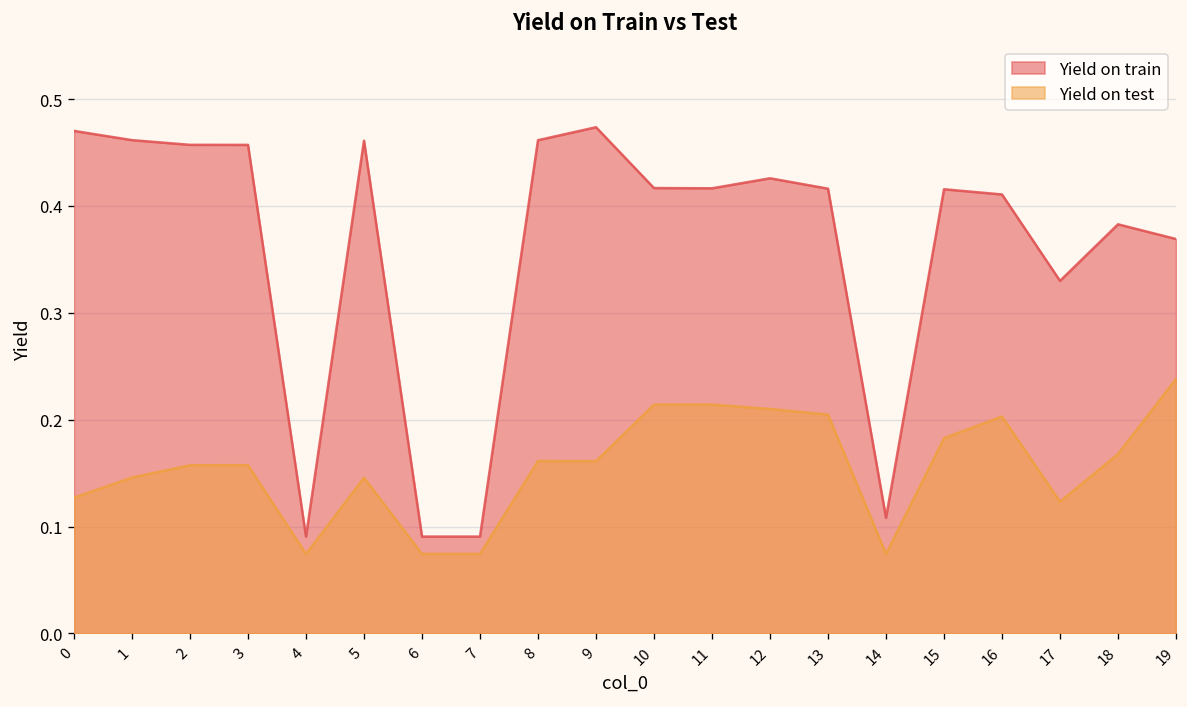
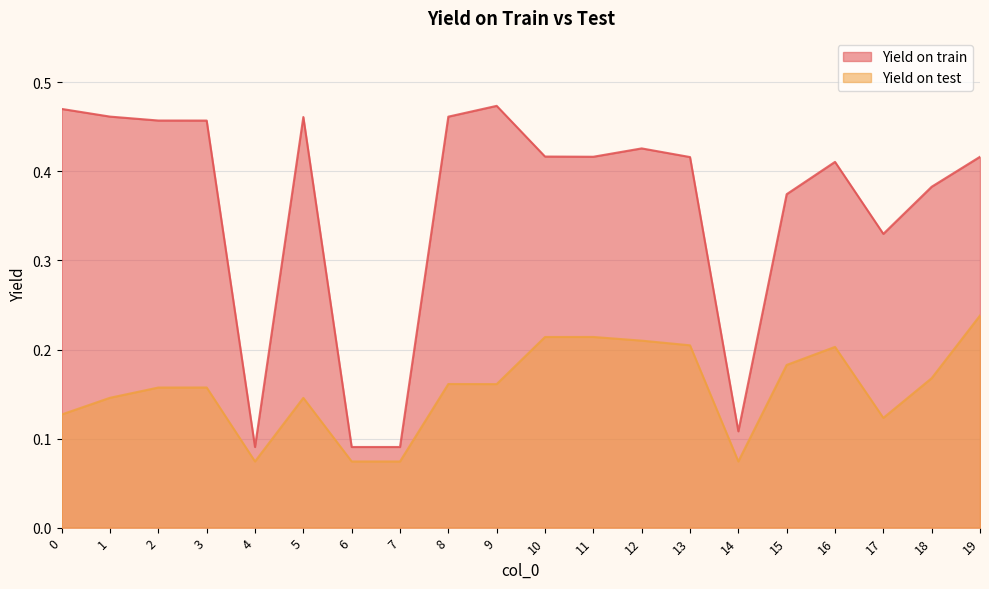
Yield on train, 15: 0.42 -> 0.37
Yield on train, 19: 0.37 -> 0.42
